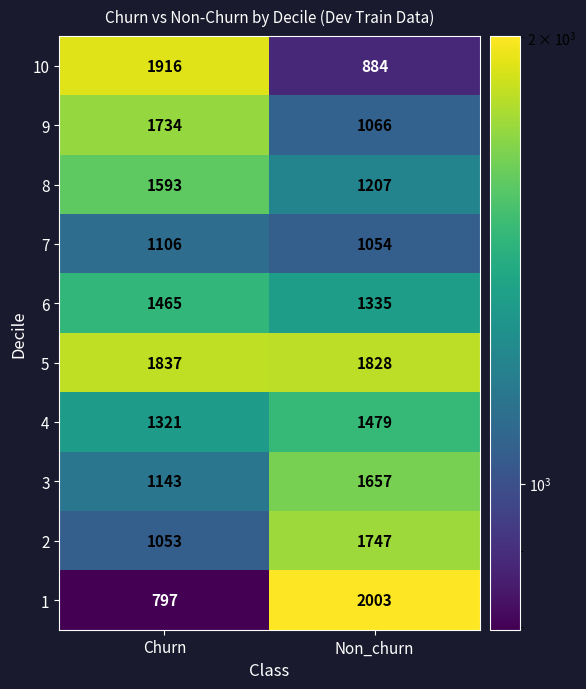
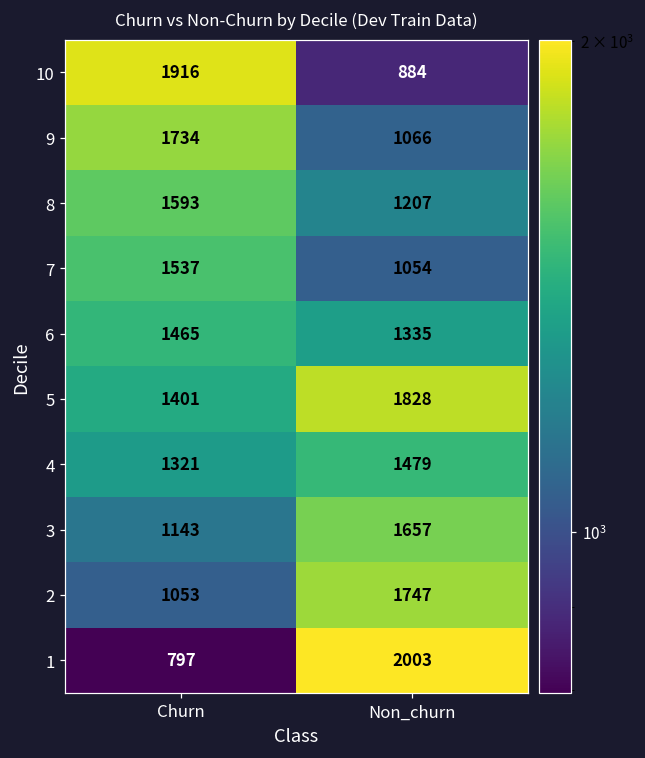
7, Churn: 1106 -> 1537
5, Churn: 1837 -> 1401
